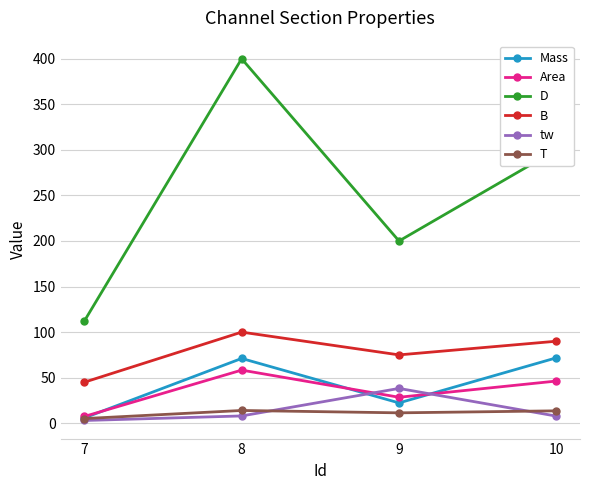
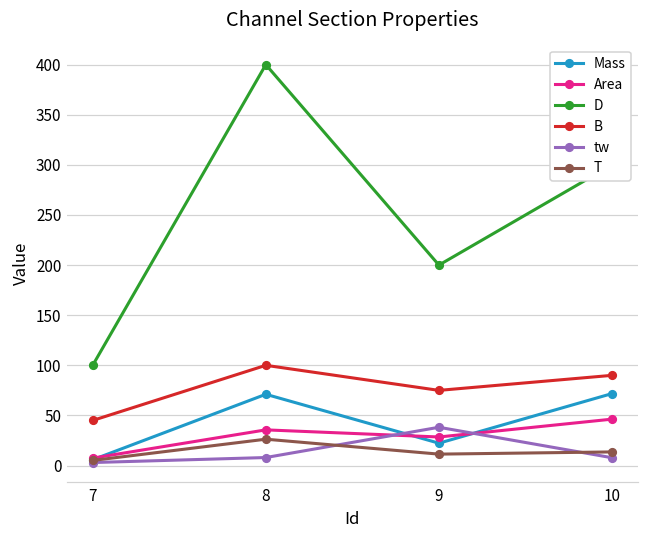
D, 7: 110 -> 100
Area, 8: 60 -> 40
T, 8: 10 -> 30
